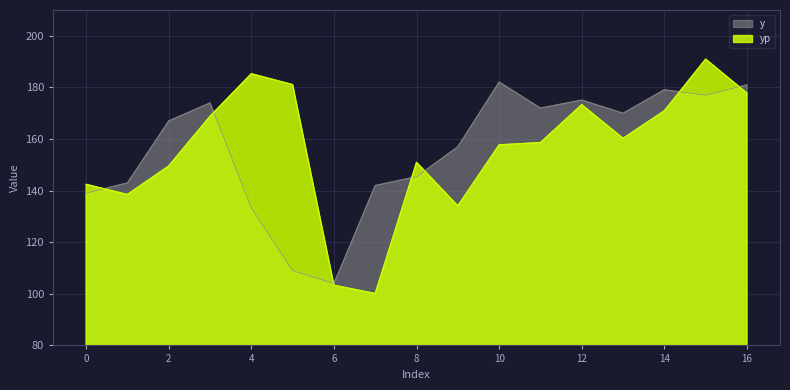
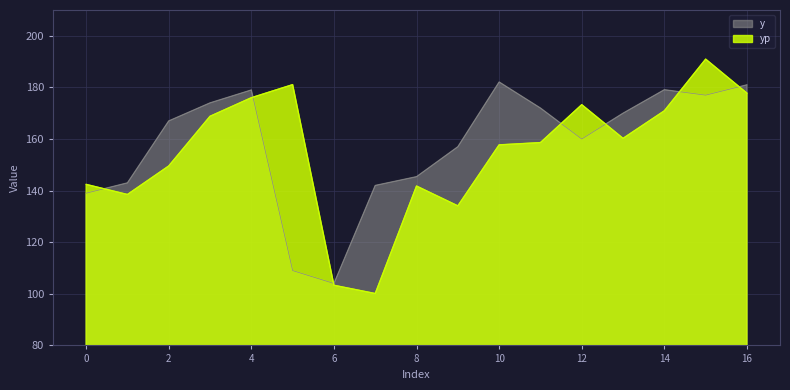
y, 4: 133 -> 179
yp, 4: 185 -> 176
yp, 8: 151 -> 142
y, 12: 175 -> 160
